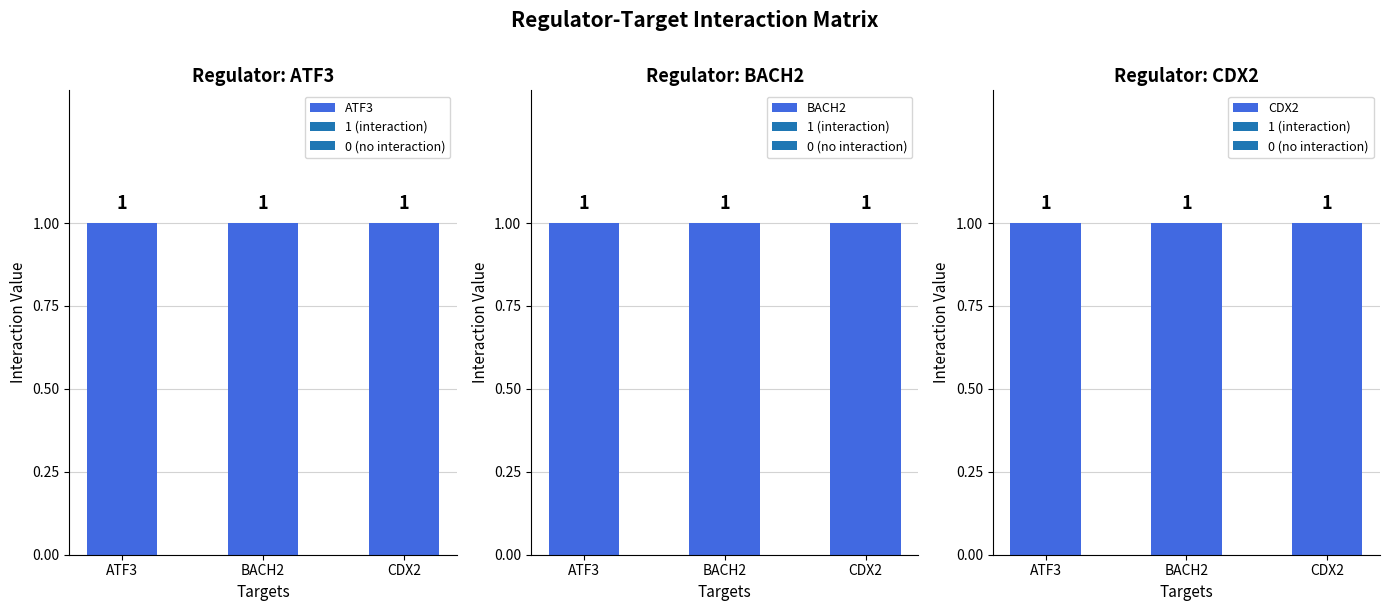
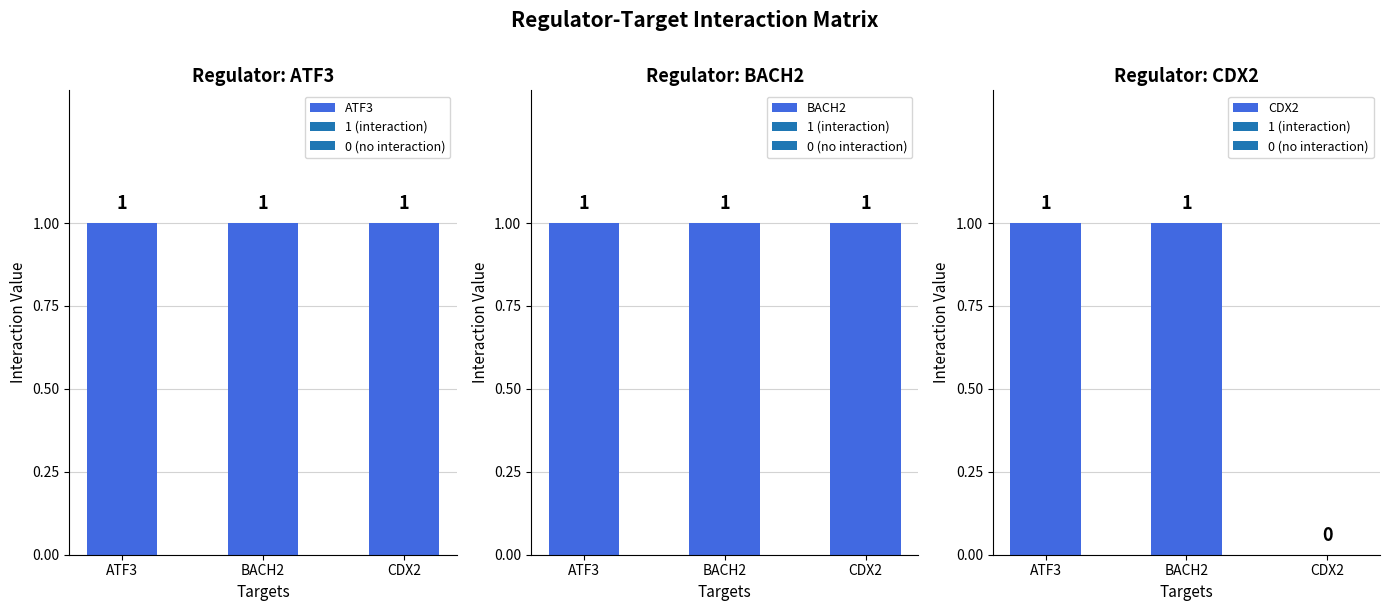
Regulator: CDX2, CDX2: 1 -> 0
